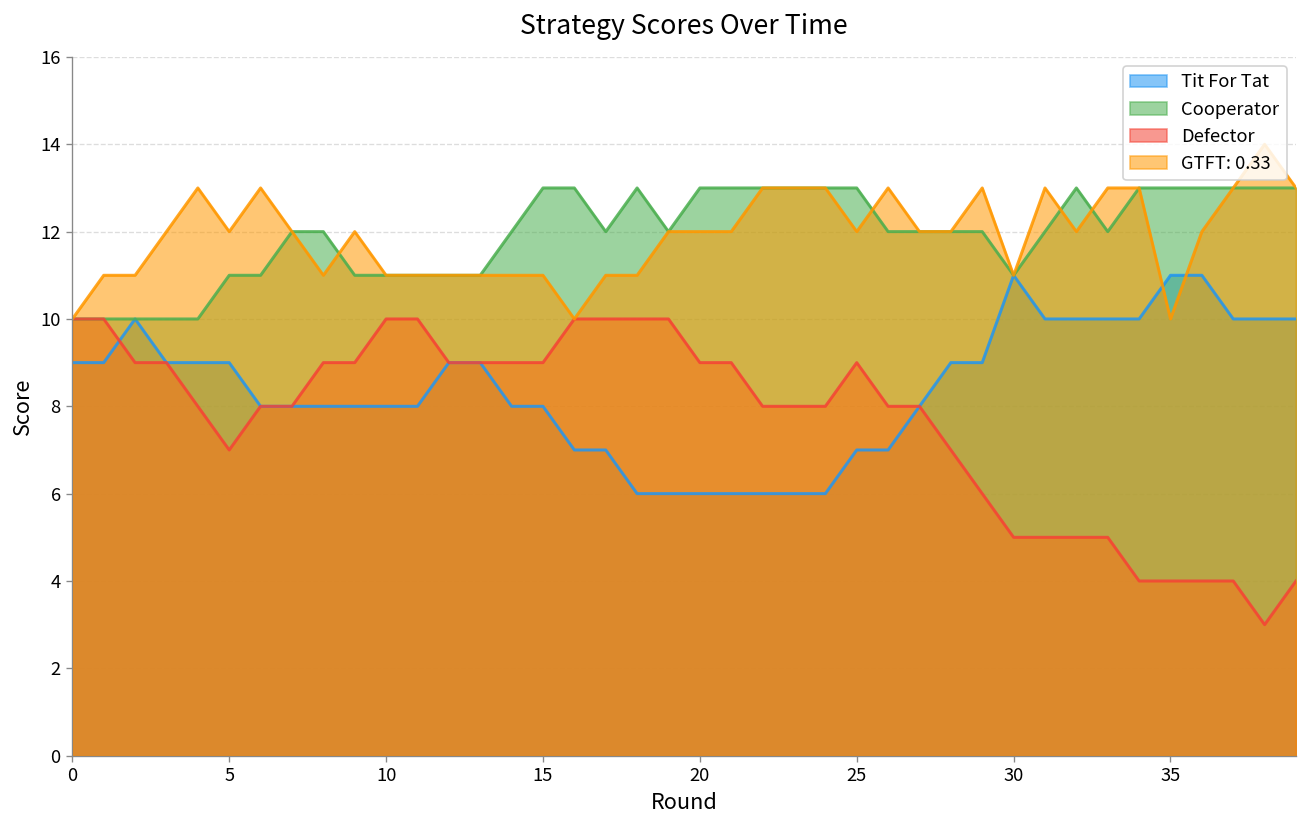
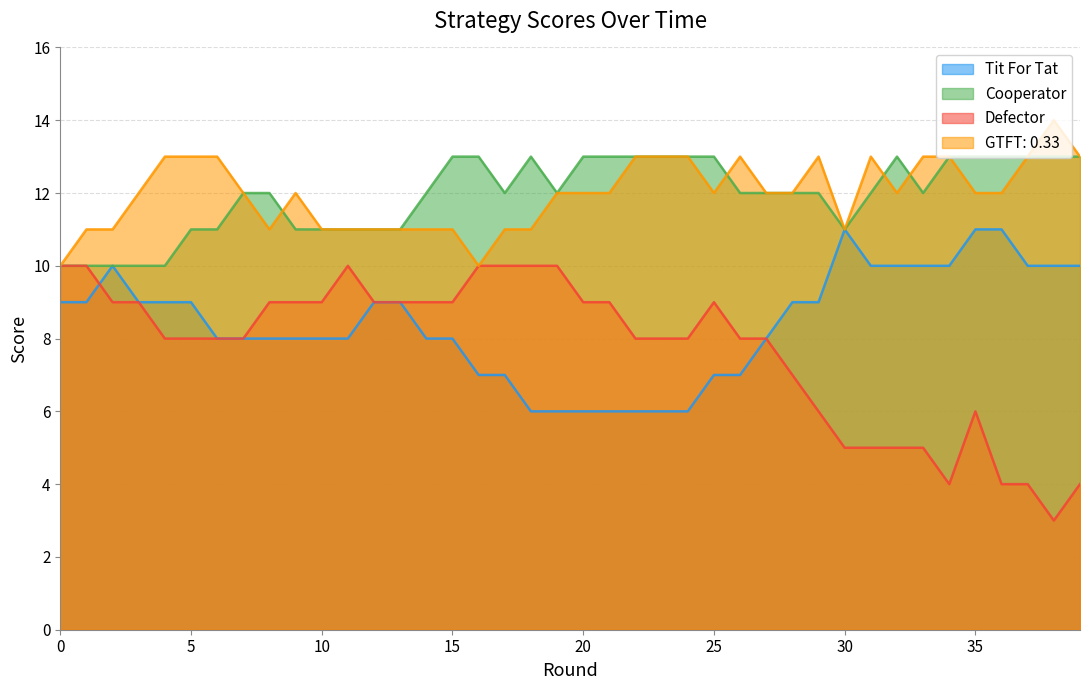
Defector, 5: 7 -> 8
GTFT: 0.33, 5: 12 -> 13
Defector, 10: 10 -> 9
Defector, 35: 4 -> 6
GTFT: 0.33, 35: 10 -> 12
